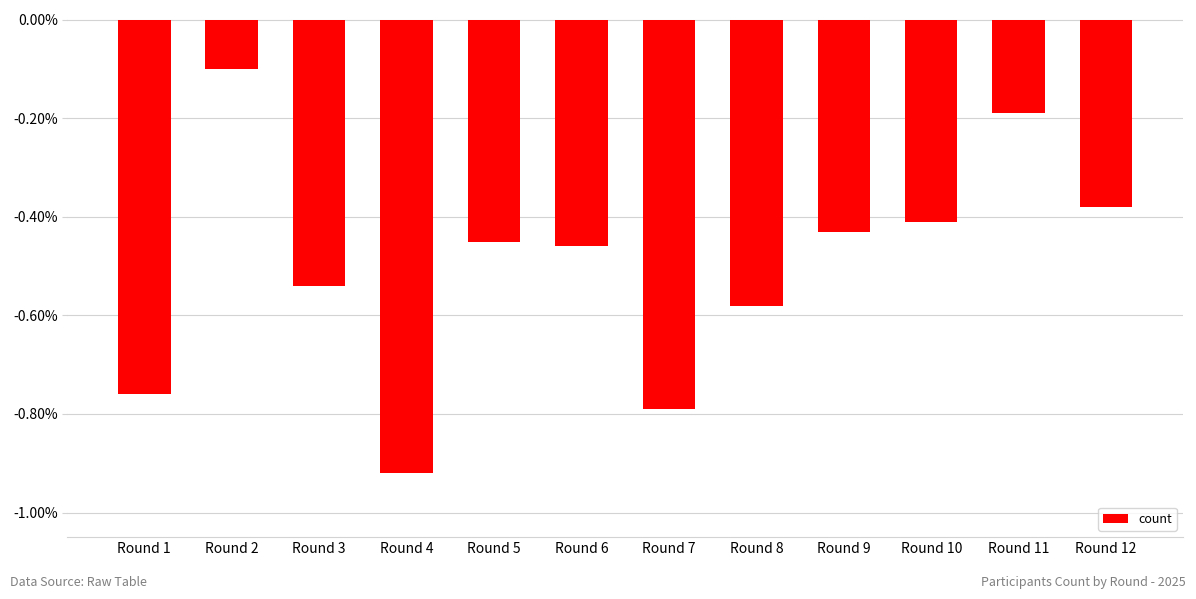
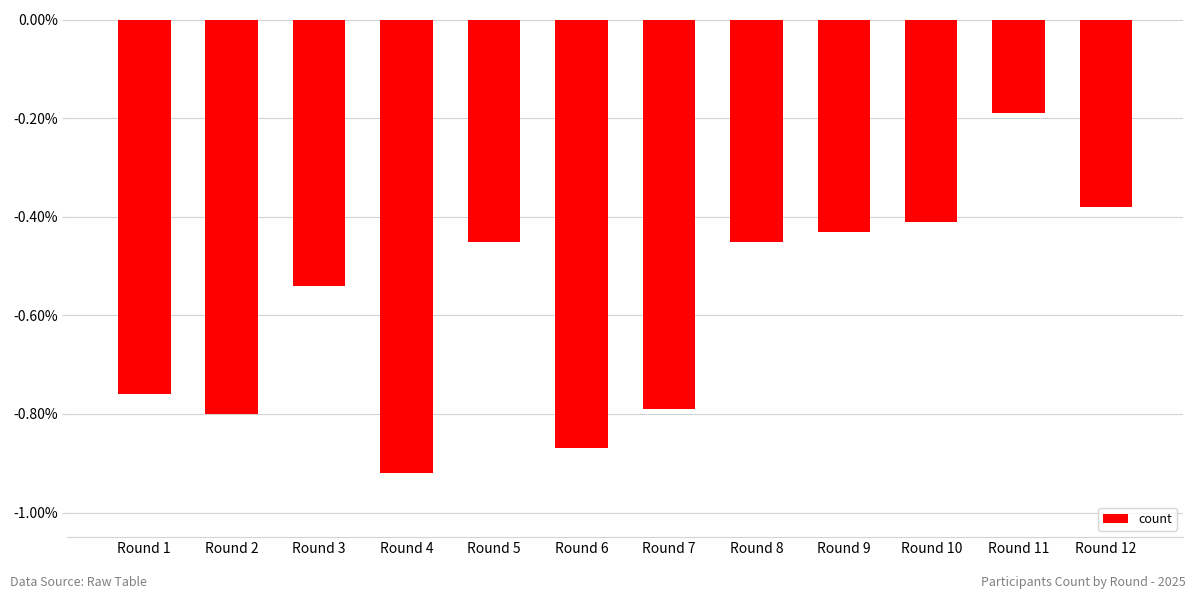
Round 2: -0.1% -> -0.8%
Round 6: -0.46% -> -0.87%
Round 8: -0.58% -> -0.45%
